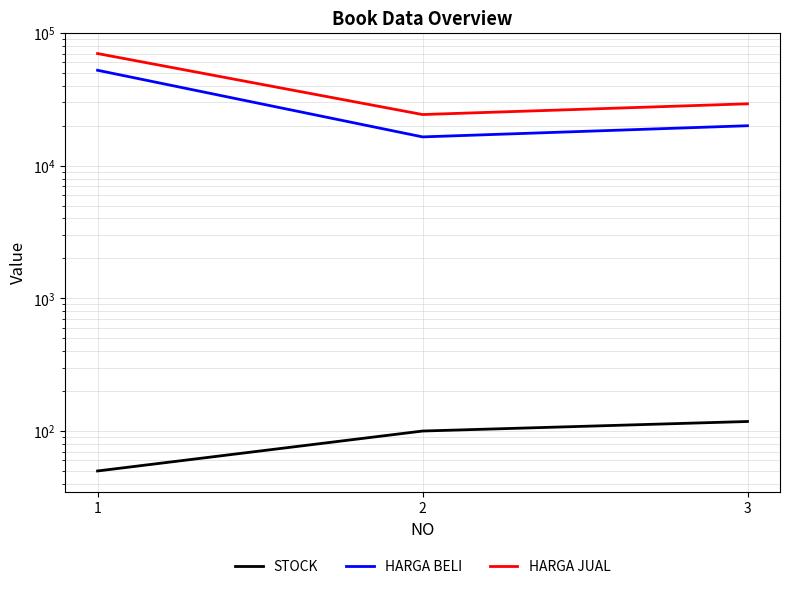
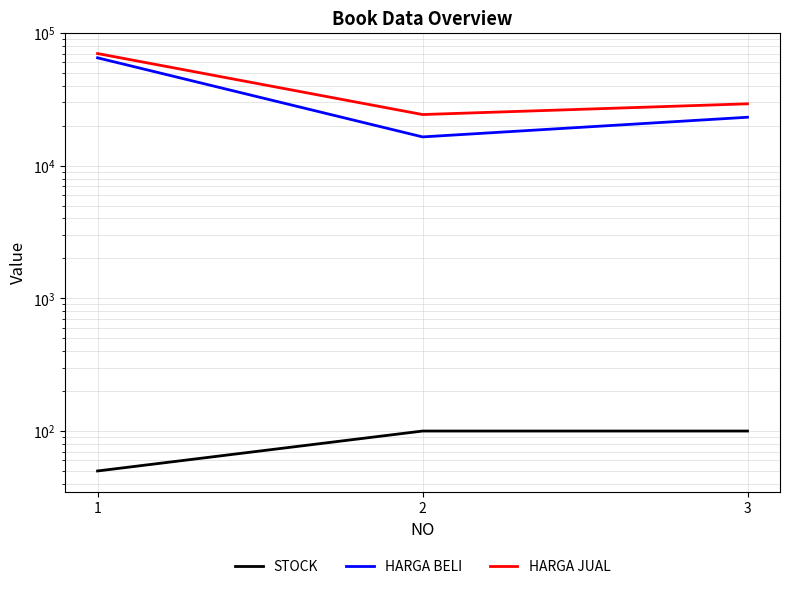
HARGA BELI, 1: 52000 -> 70000
STOCK, 3: 120 -> 100
HARGA BELI, 3: 20000 -> 23000
